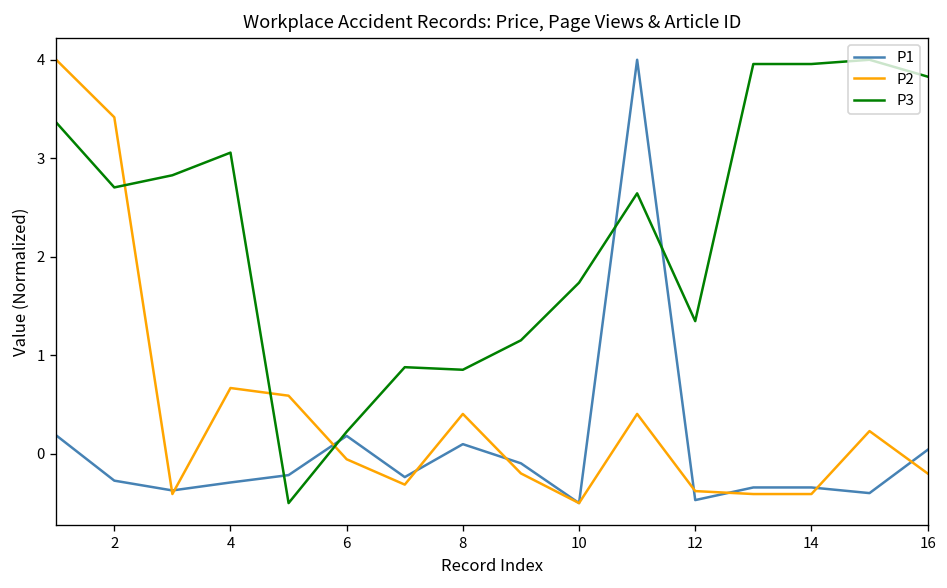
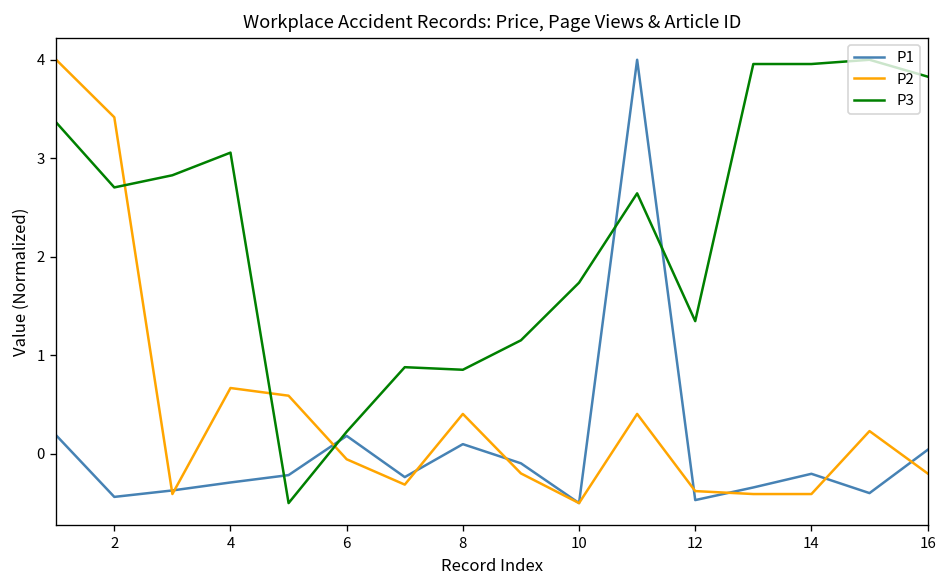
P1, 2: -0.3 -> -0.4
P1, 14: -0.3 -> -0.2
